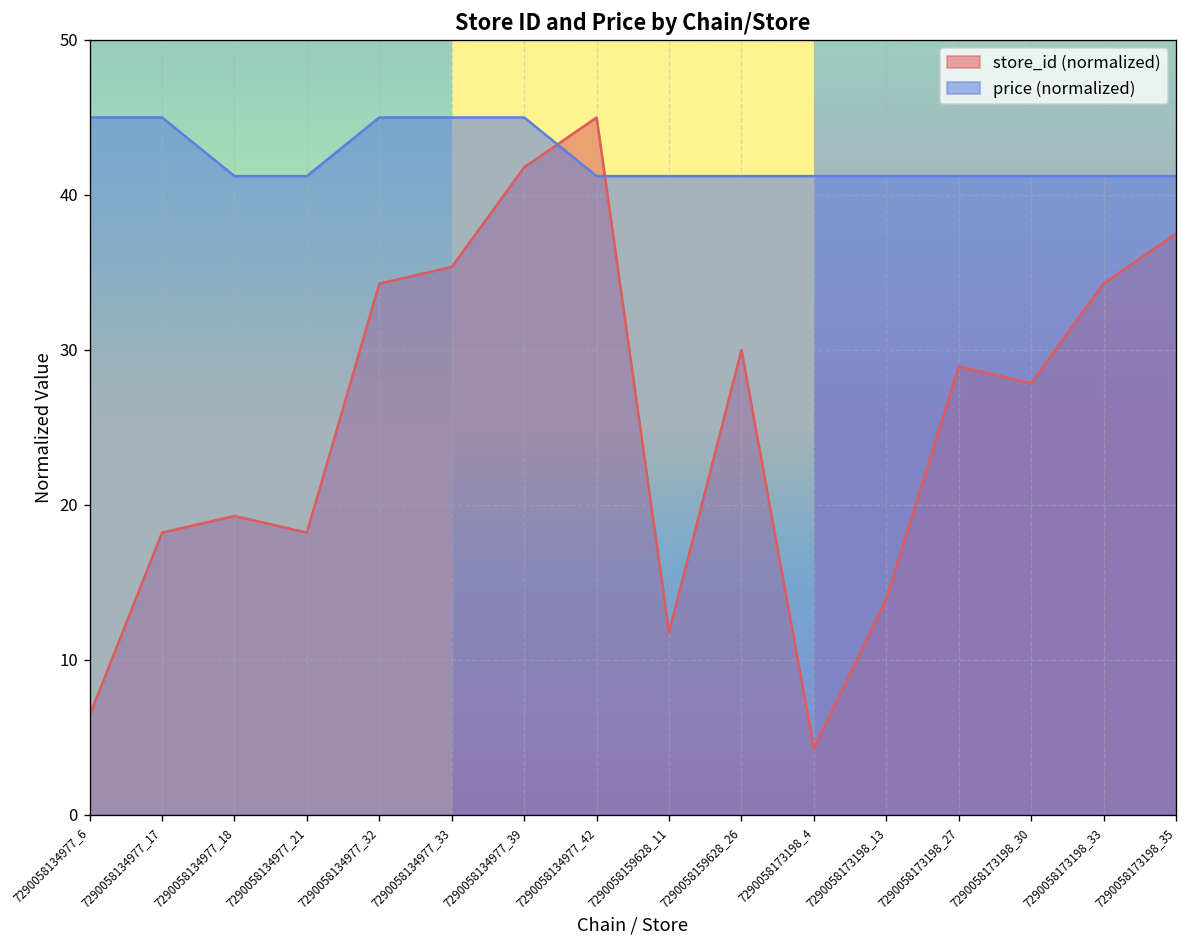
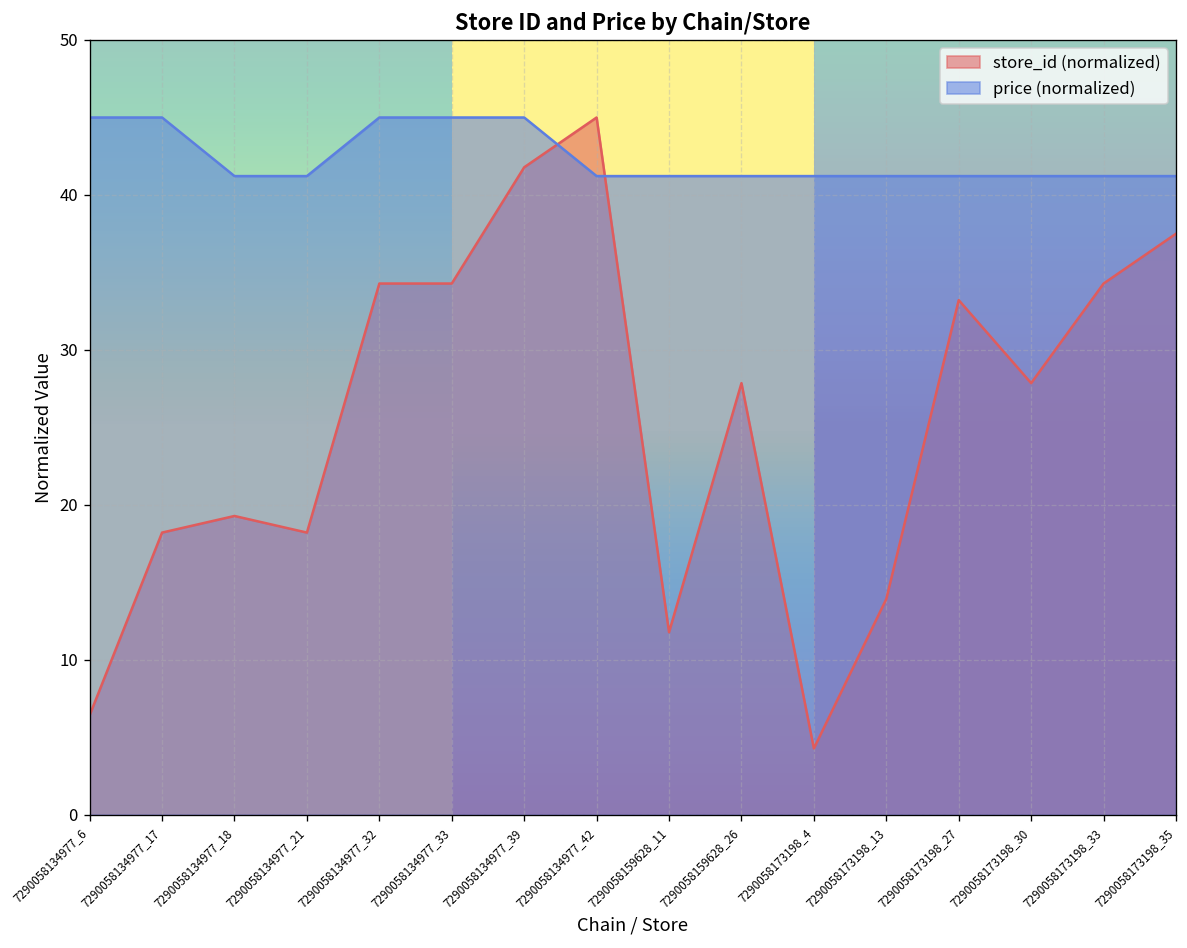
store_id (normalized), 7290058134977_33: 35.4 -> 34.3
store_id (normalized), 7290058159628_26: 30.0 -> 27.9
store_id (normalized), 7290058173198_27: 28.9 -> 33.2
